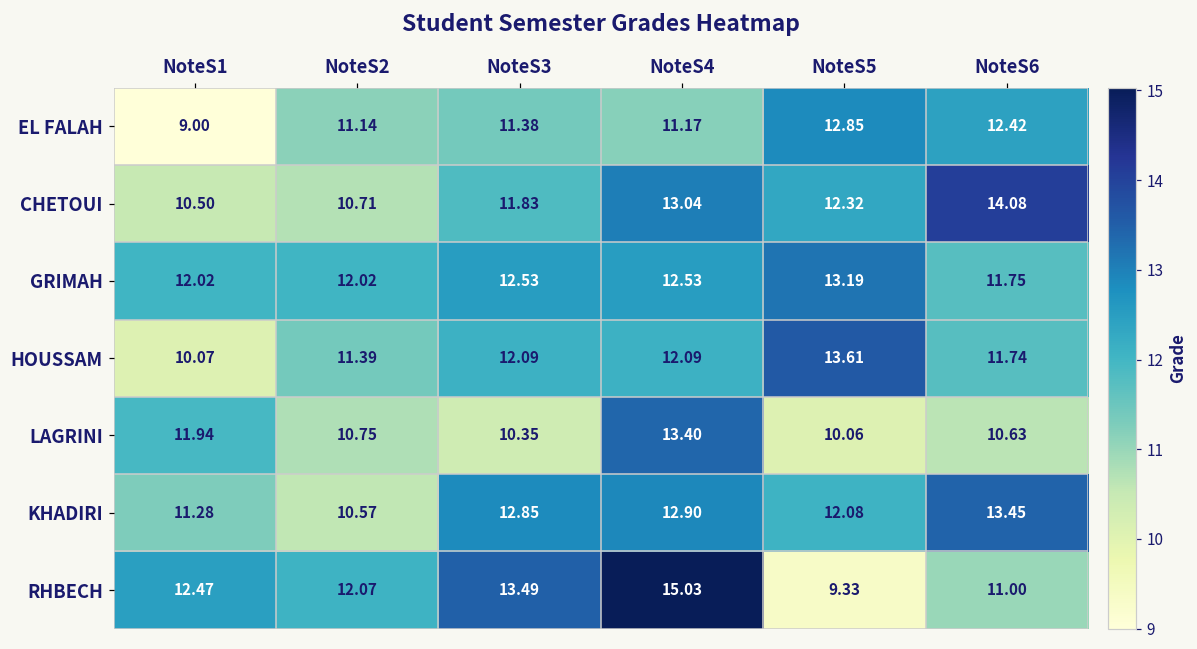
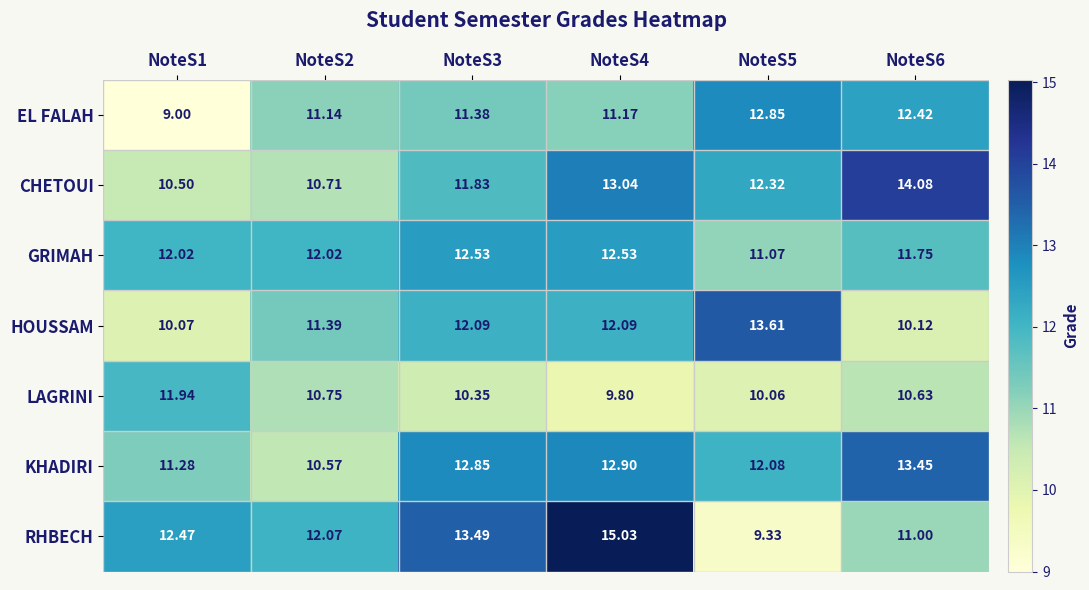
GRIMAH, NoteS5: 13.19 -> 11.07
HOUSSAM, NoteS6: 11.74 -> 10.12
LAGRINI, NoteS4: 13.40 -> 9.80
